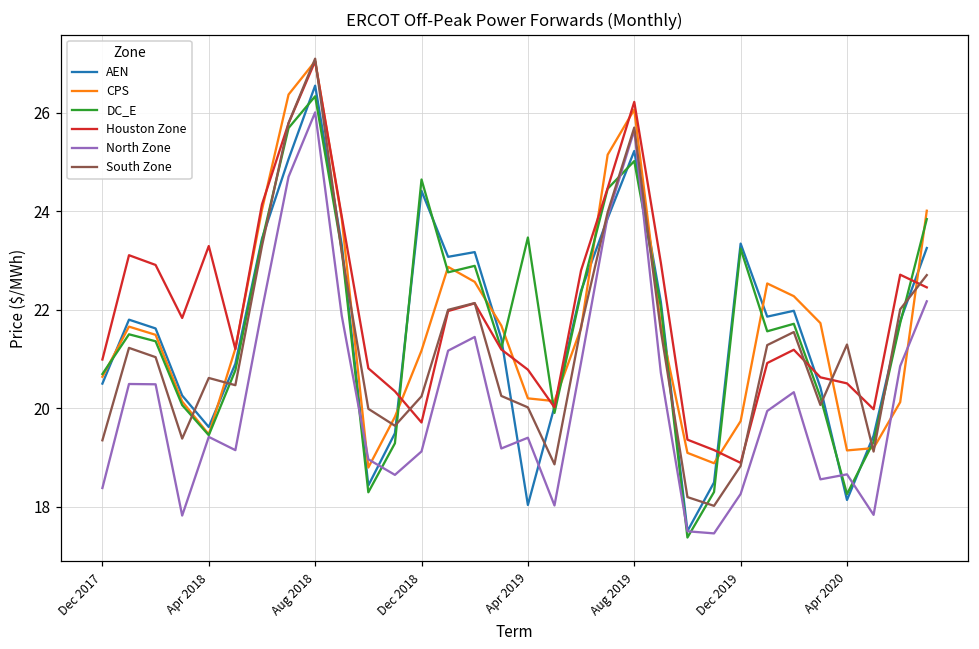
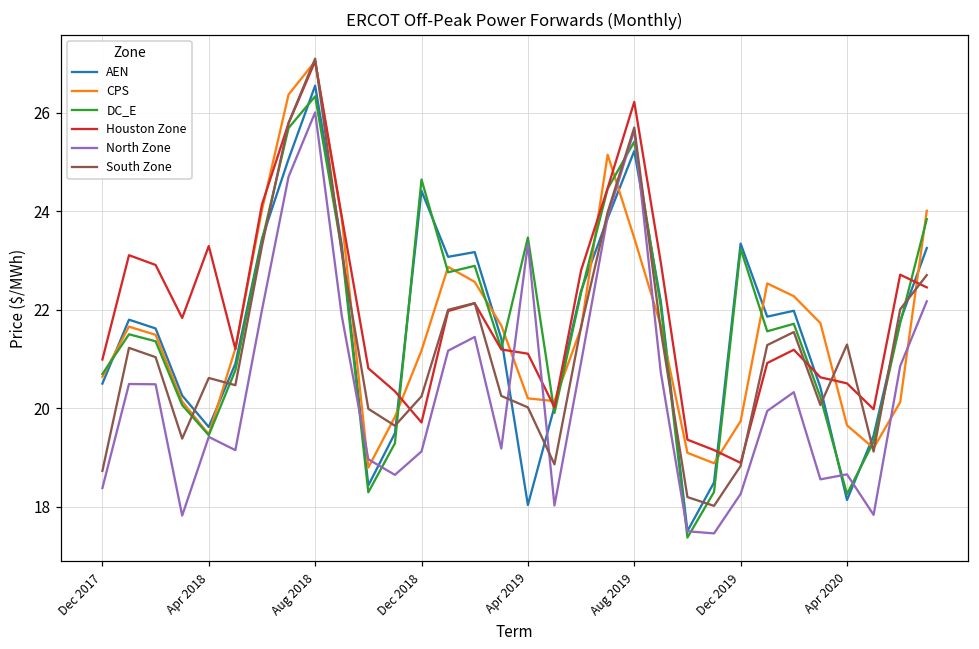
South Zone, Dec 2017: 19.3 -> 18.7
Houston Zone, Apr 2019: 20.8 -> 21.1
North Zone, Apr 2019: 19.4 -> 23.3
CPS, Aug 2019: 26.1 -> 23.5
DC_E, Aug 2019: 25.0 -> 25.4
CPS, Apr 2020: 19.1 -> 19.7
